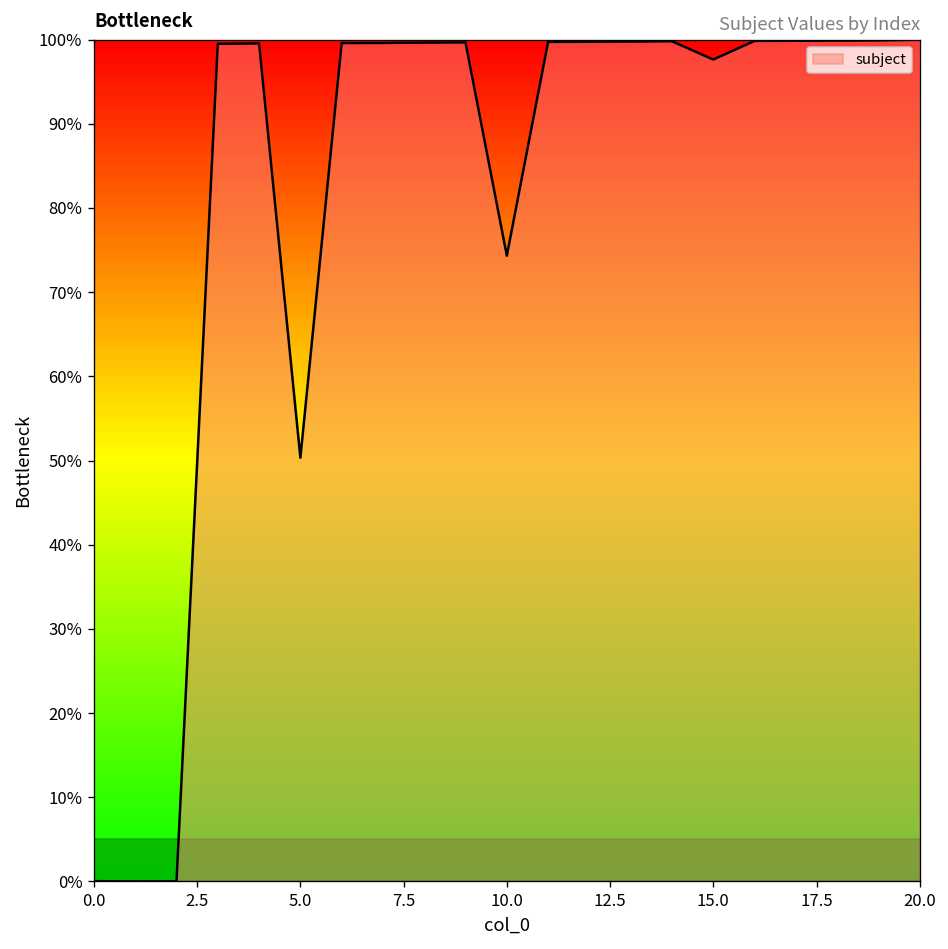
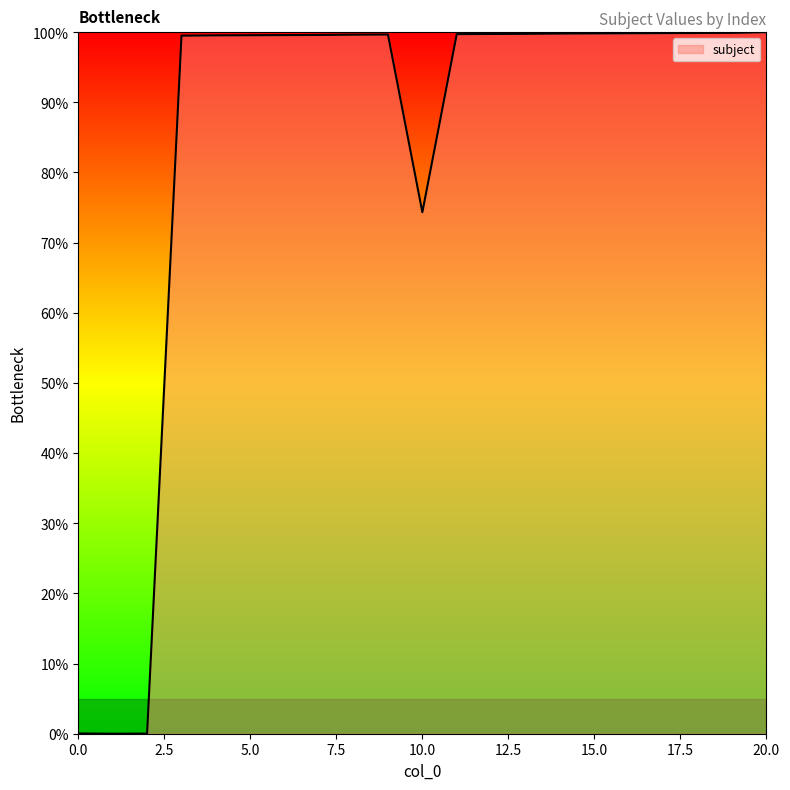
5.0: 50% -> 100%
15.0: 98% -> 100%
